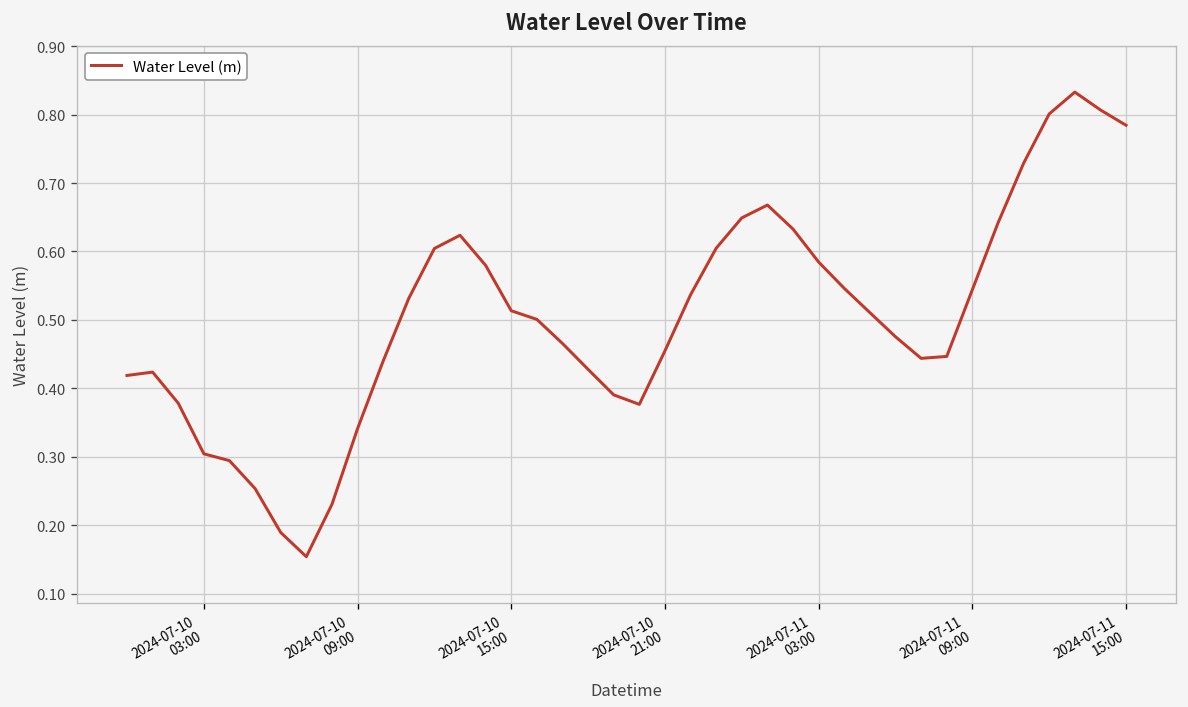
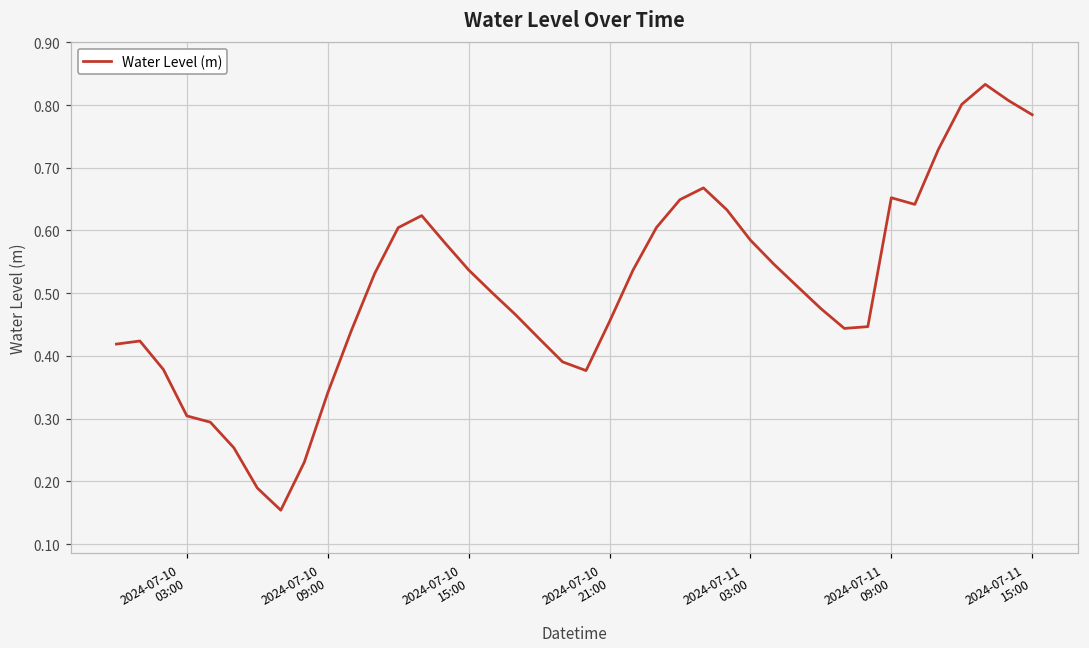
2024-07-10 15:00: 0.51 -> 0.54
2024-07-11 09:00: 0.54 -> 0.65
